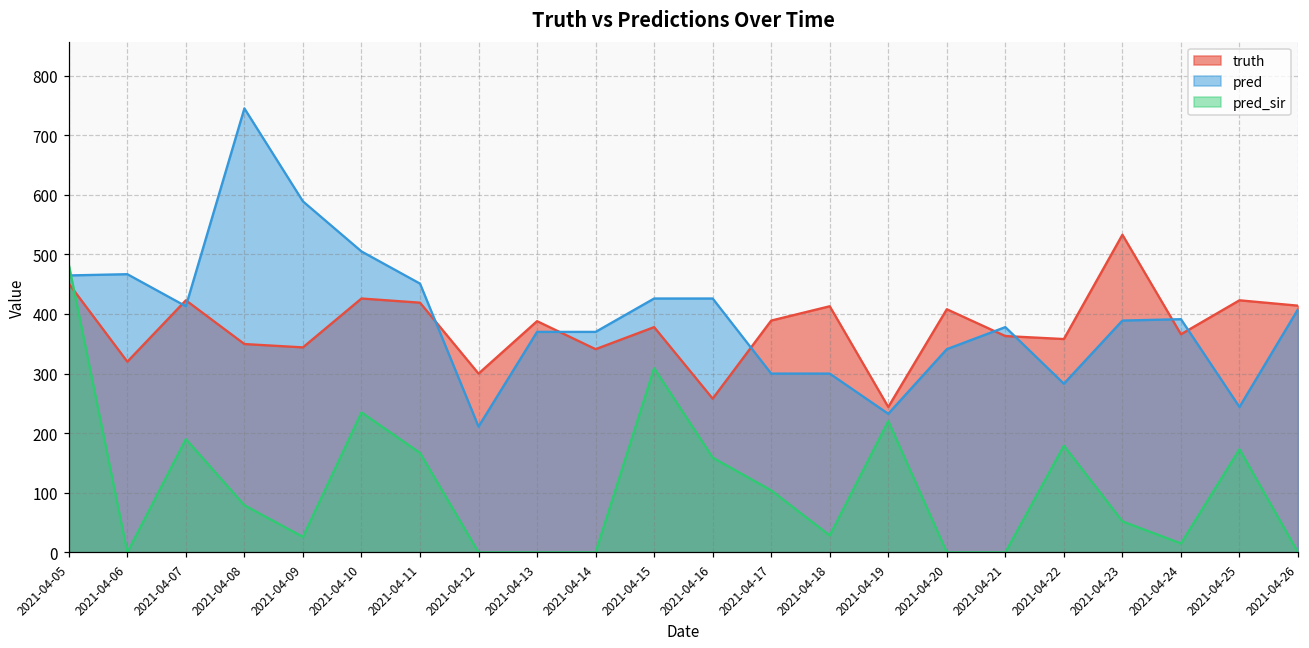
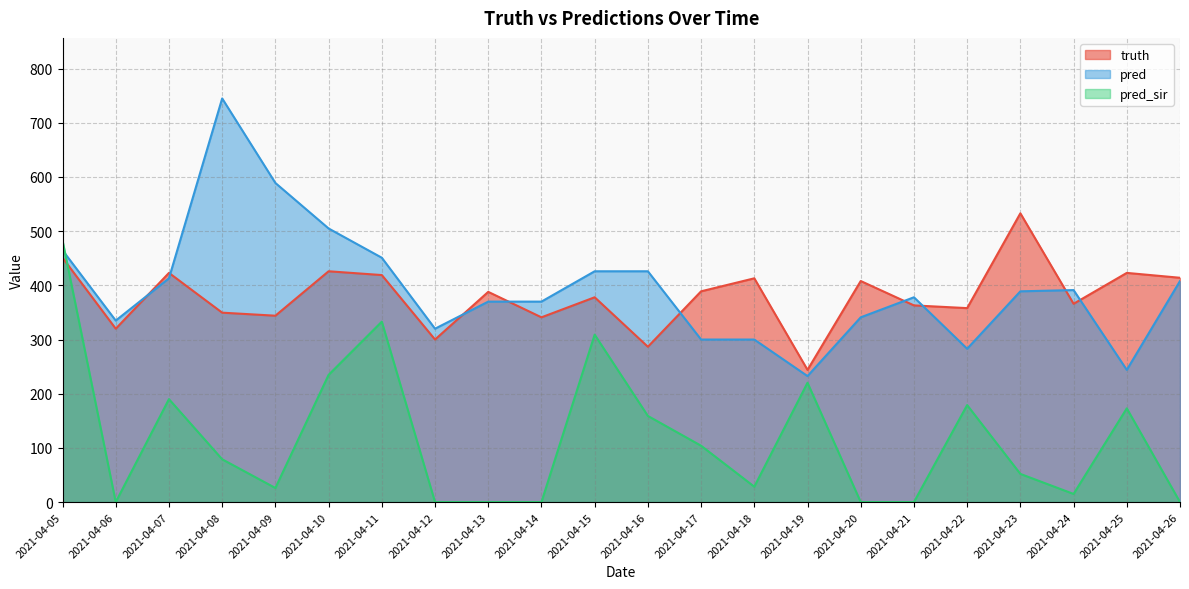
pred, 2021-04-06: 470 -> 340
pred_sir, 2021-04-11: 170 -> 330
pred, 2021-04-12: 210 -> 320
truth, 2021-04-16: 260 -> 290
